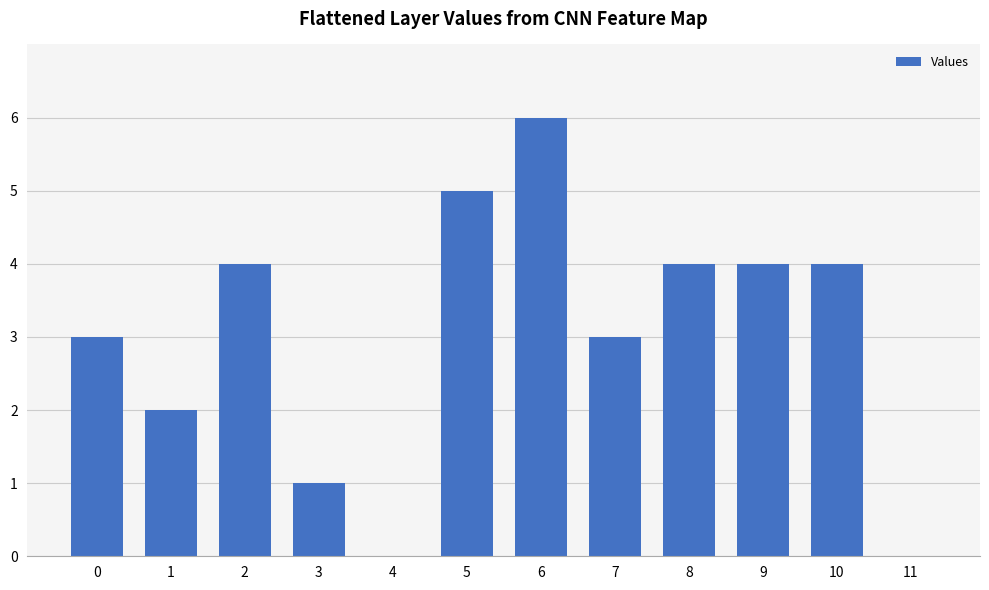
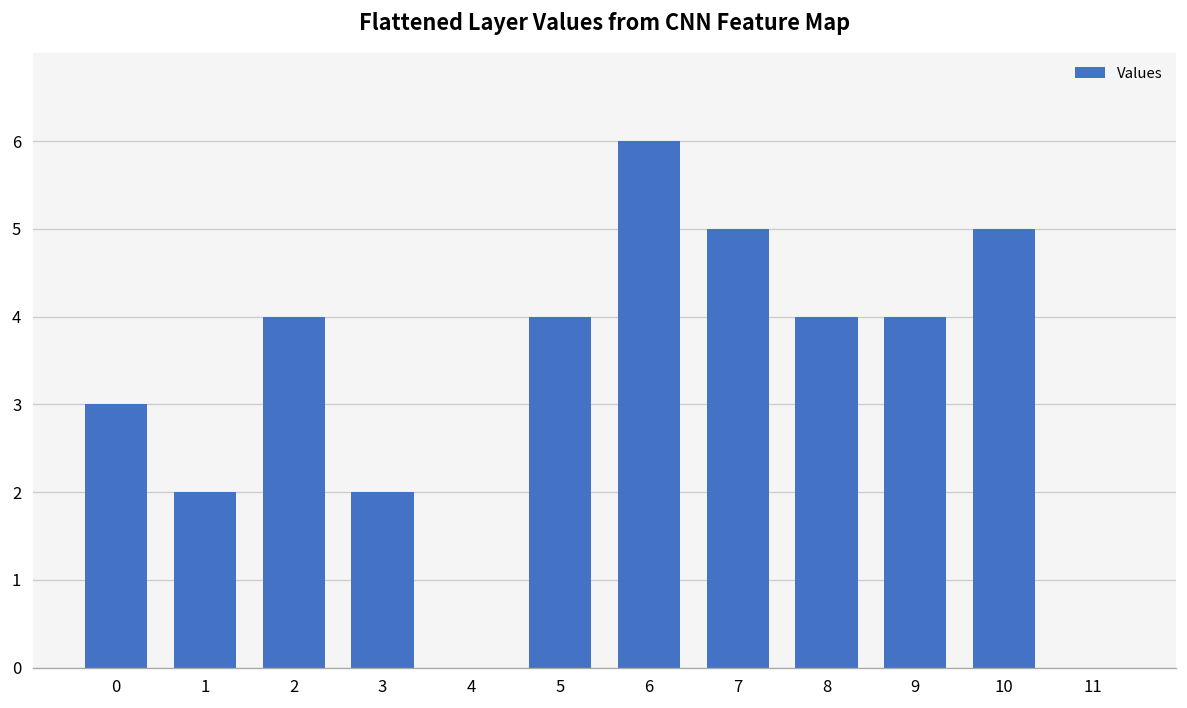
3: 1 -> 2
5: 5 -> 4
7: 3 -> 5
10: 4 -> 5
